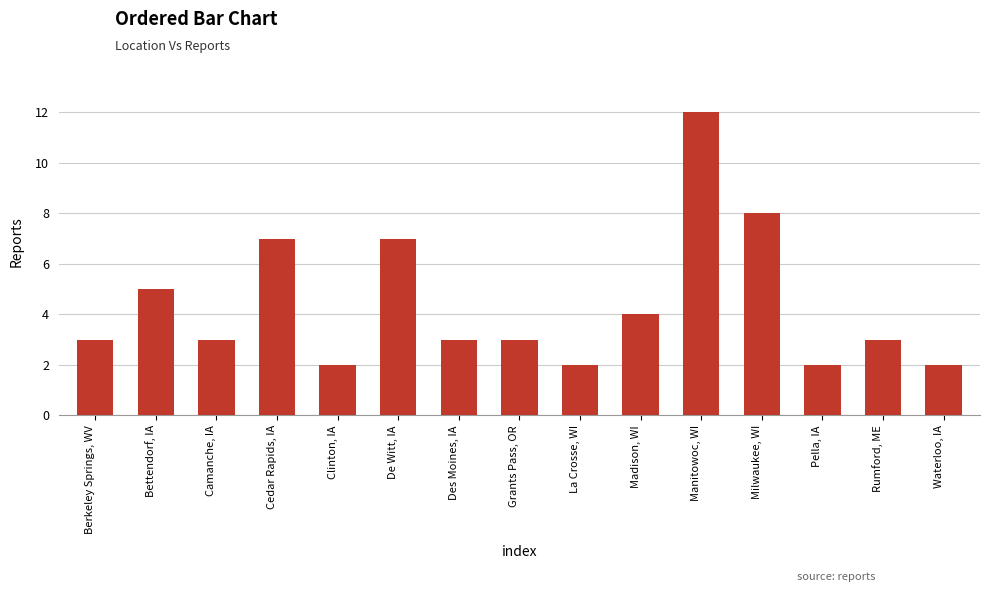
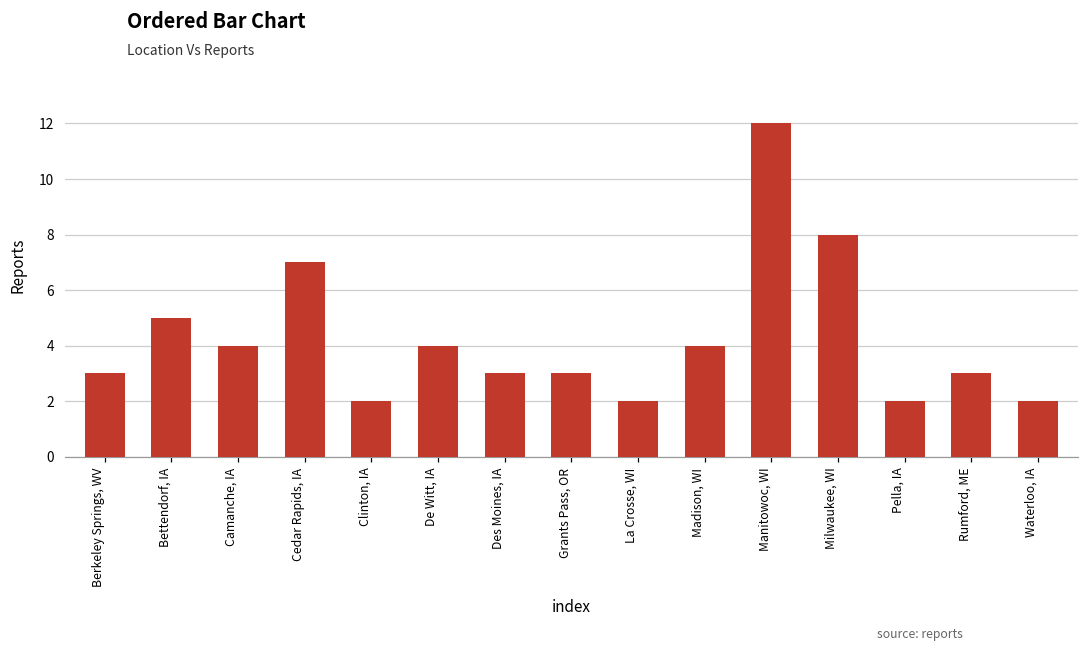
Camanche, IA: 3 -> 4
De Witt, IA: 7 -> 4
